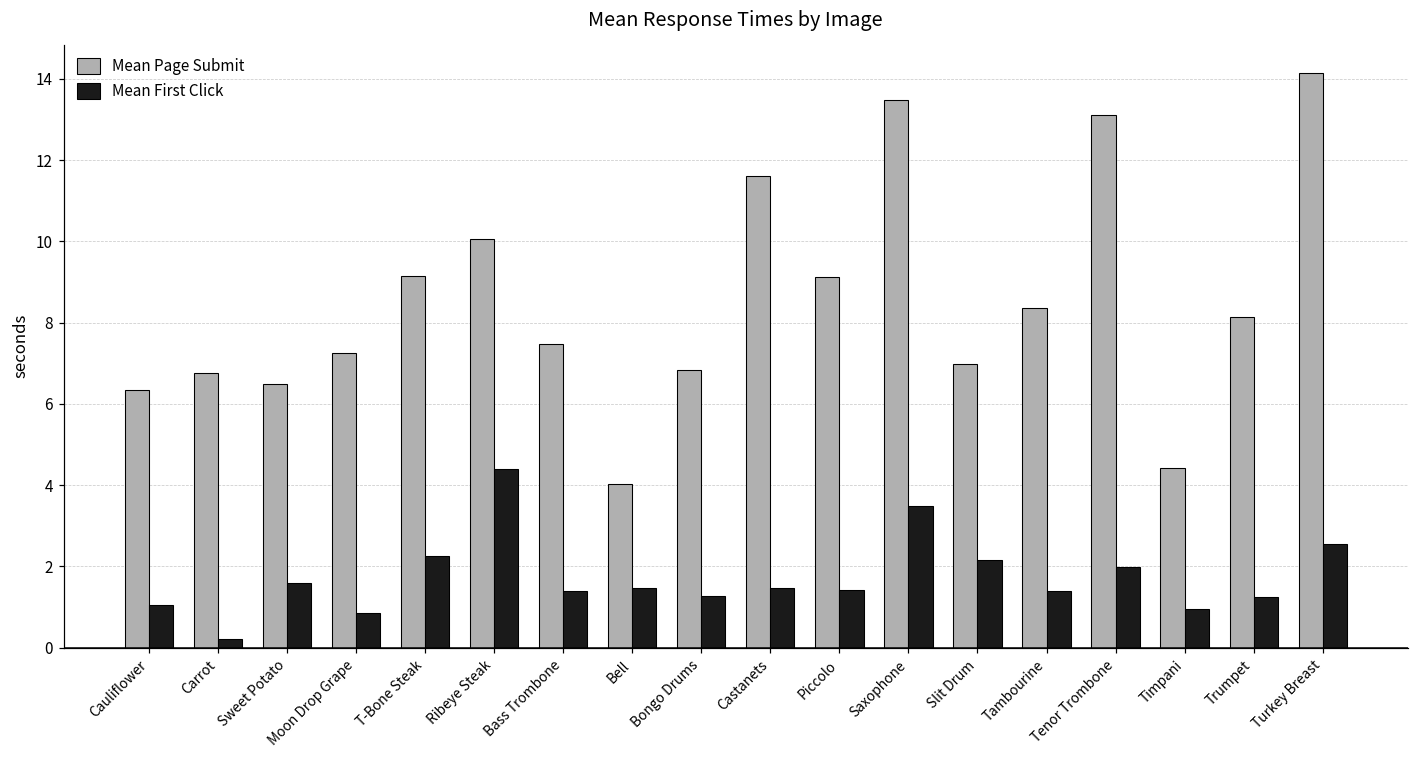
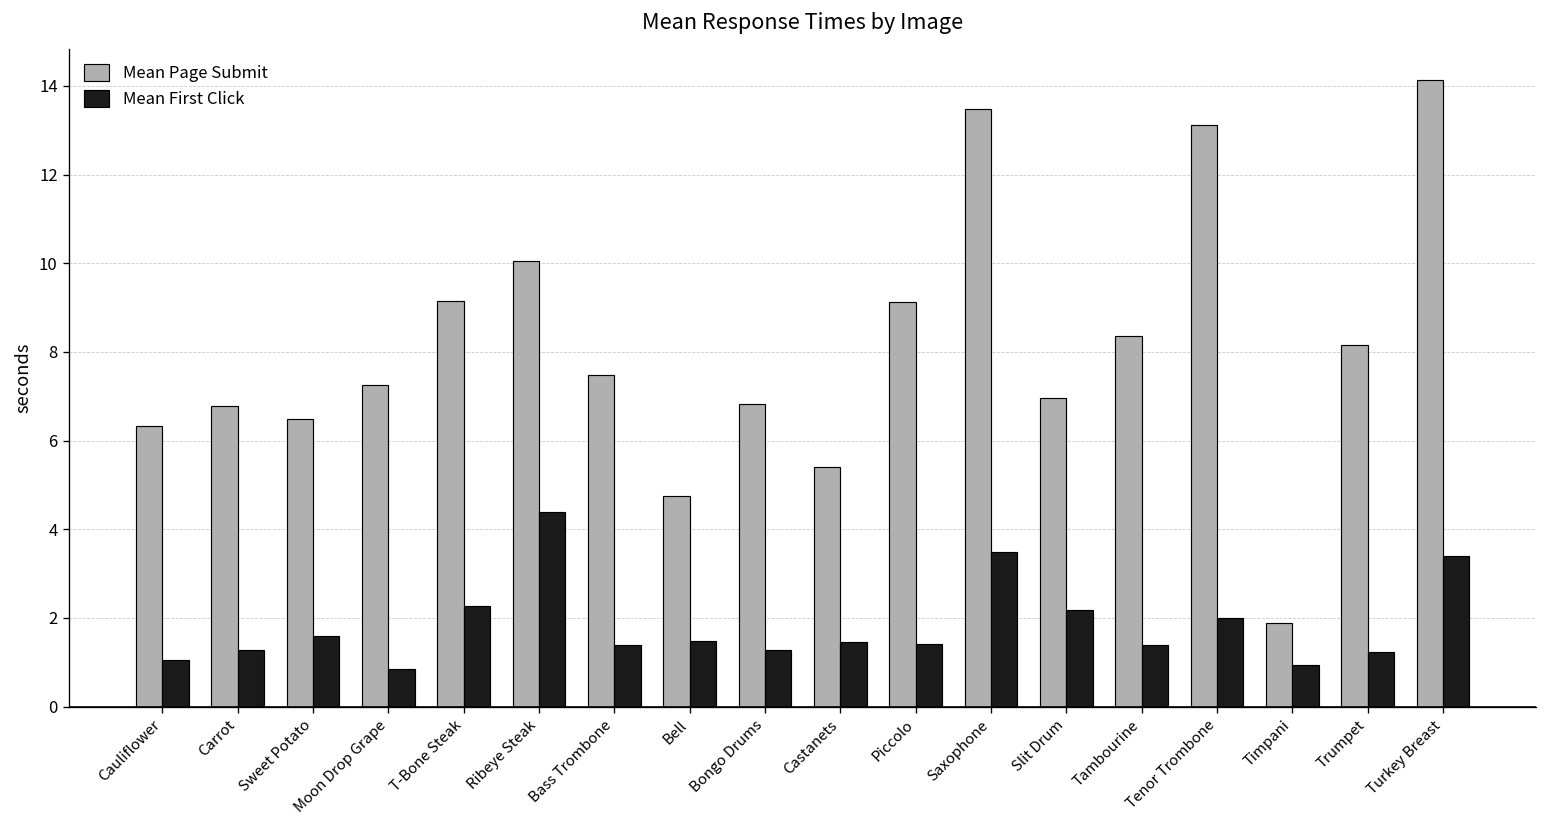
Mean First Click, Carrot: 0.2 -> 1.3
Mean Page Submit, Bell: 4.0 -> 4.8
Mean Page Submit, Castanets: 11.6 -> 5.4
Mean Page Submit, Timpani: 4.4 -> 1.9
Mean First Click, Turkey Breast: 2.6 -> 3.4
